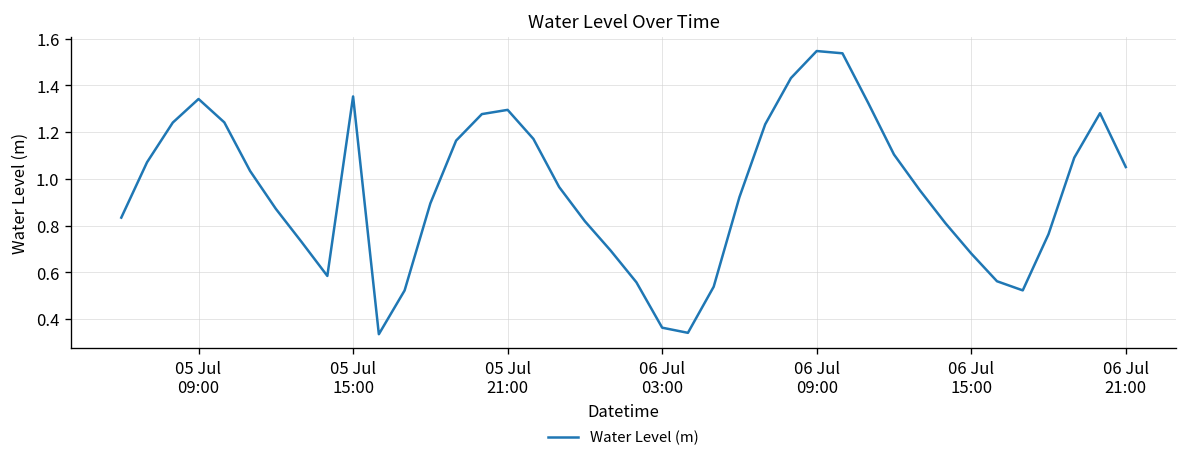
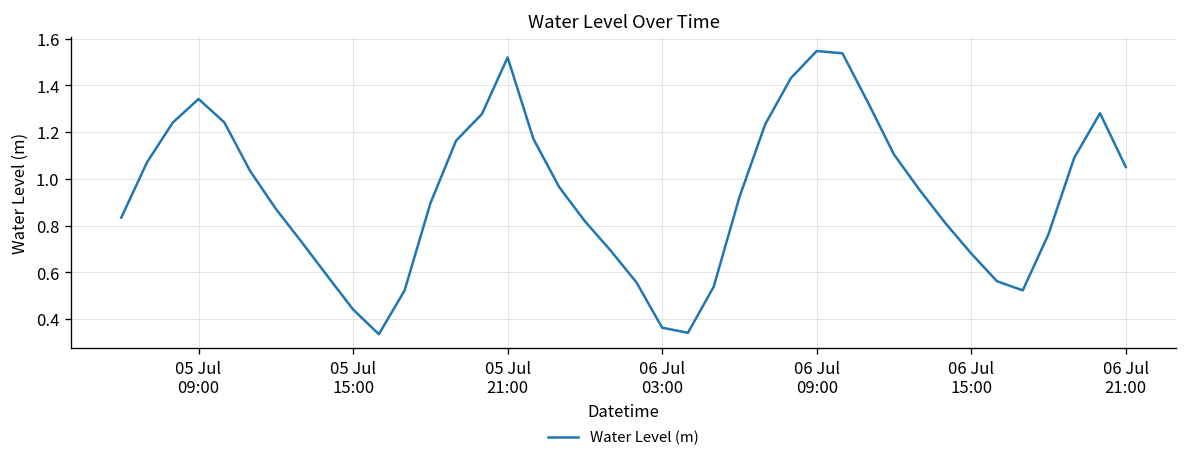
05 Jul 15:00: 1.35 -> 0.44
05 Jul 21:00: 1.29 -> 1.52
